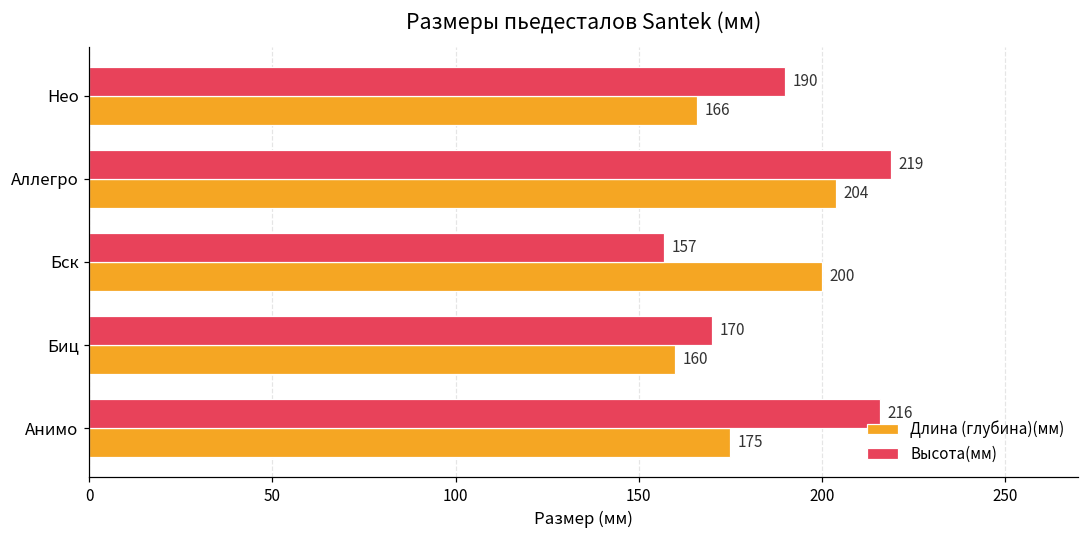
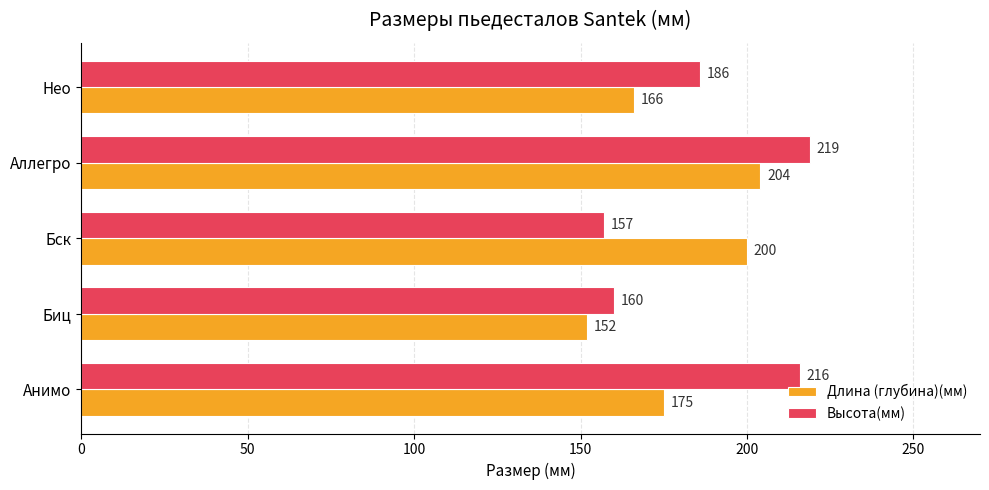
Высота(мм), Нео: 190 -> 186
Высота(мм), Биц: 170 -> 160
Длина (глубина)(мм), Биц: 160 -> 152
